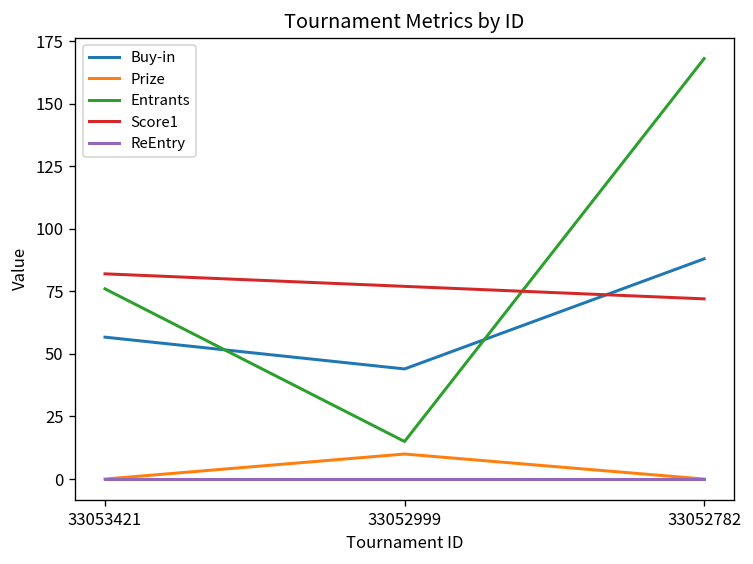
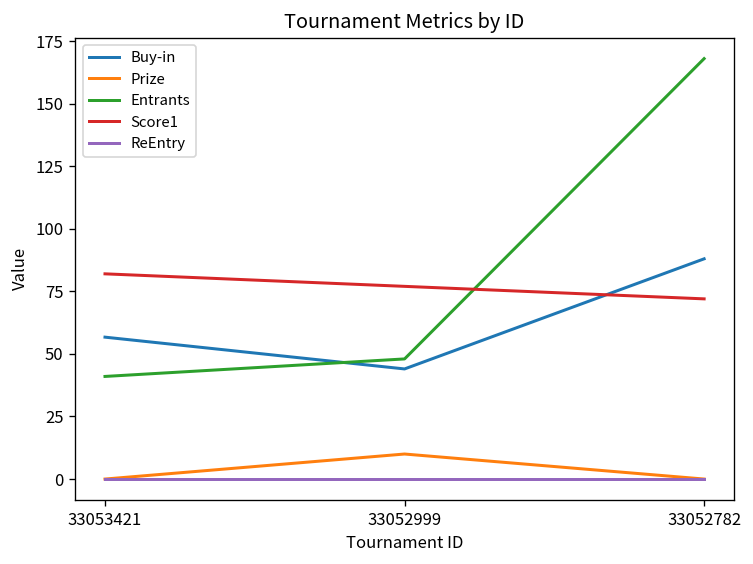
Entrants, 33053421: 76 -> 41
Entrants, 33052999: 15 -> 48
